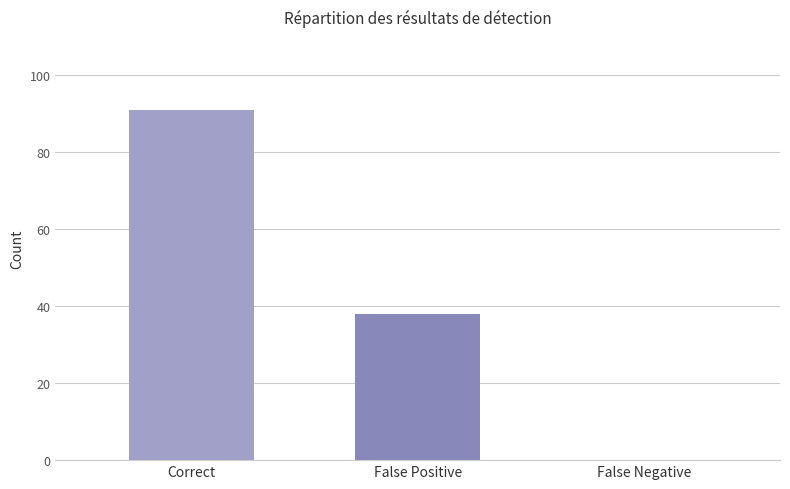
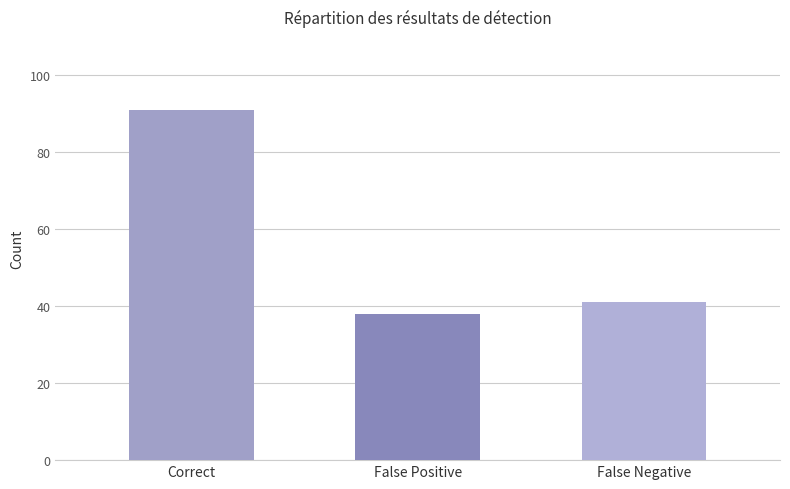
False Negative: 0 -> 41
